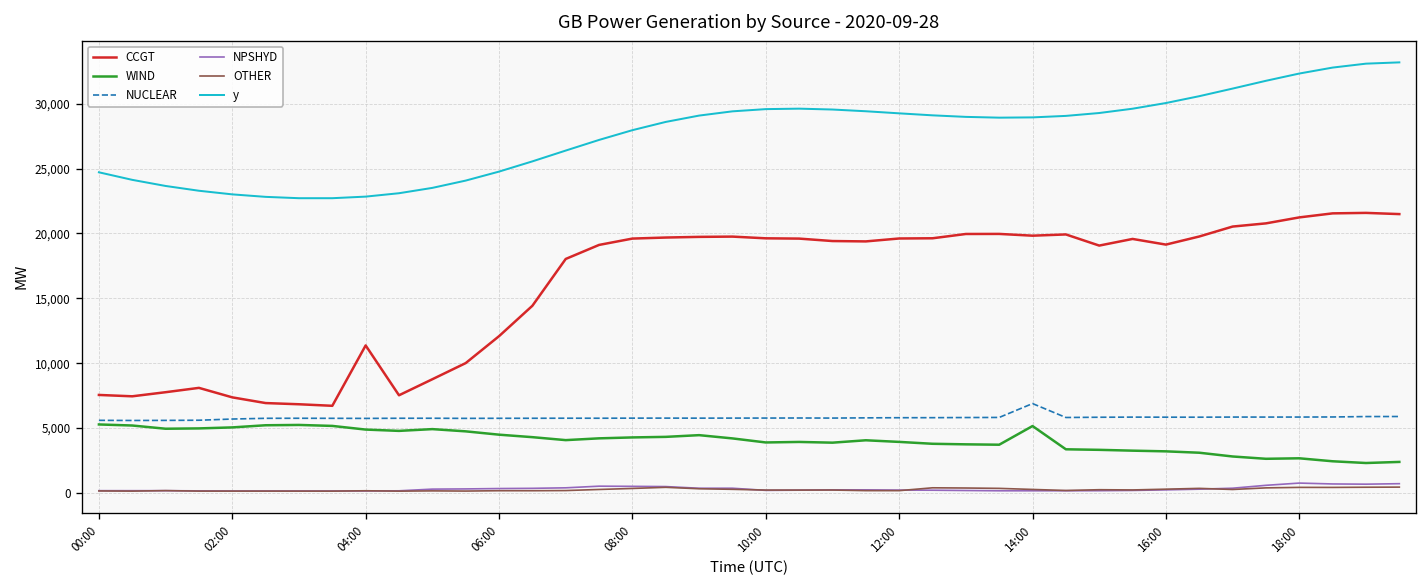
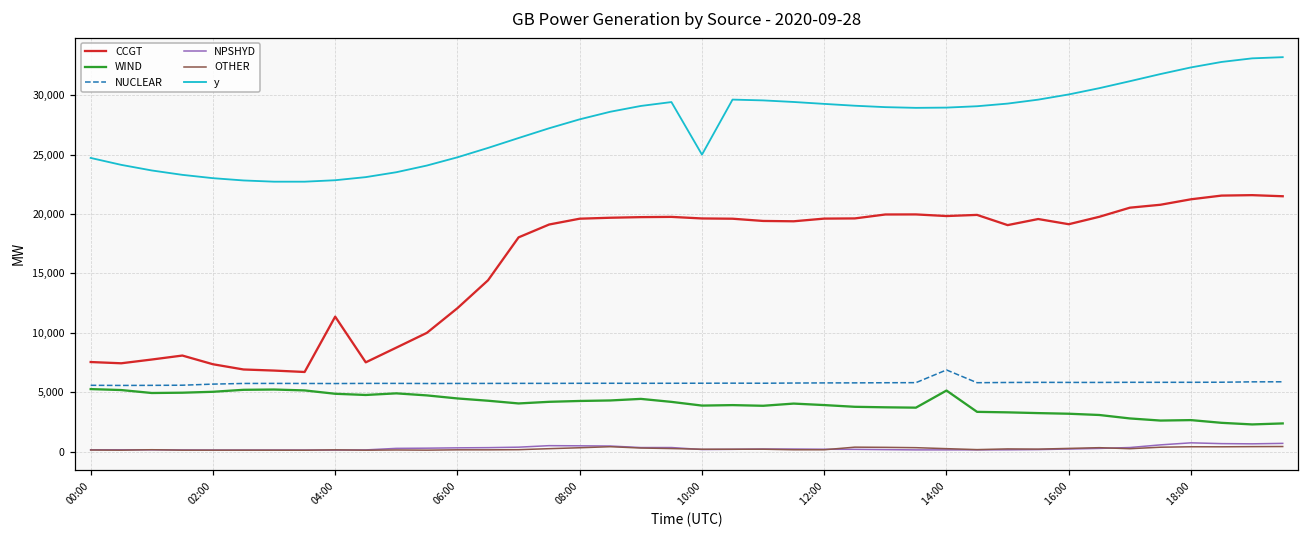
y, 10:00: 29,600 -> 25,000
